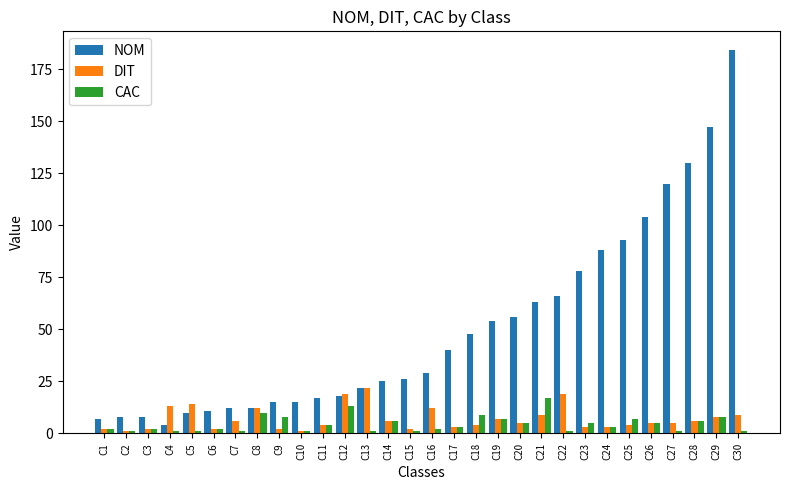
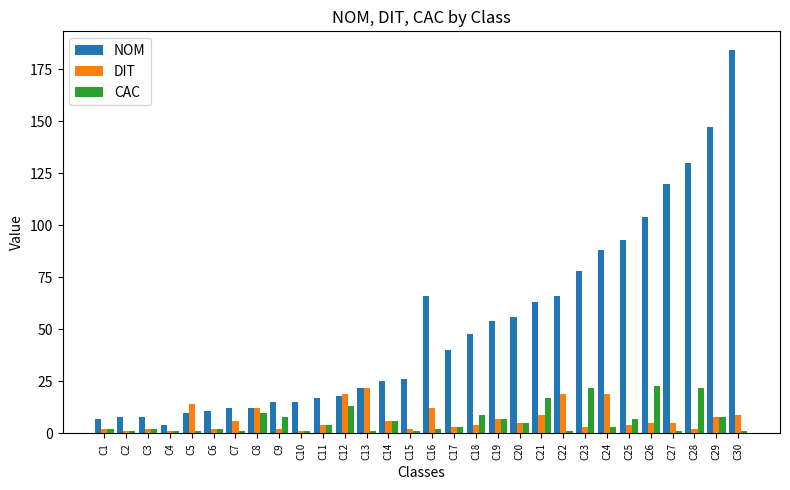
DIT, C4: 13 -> 1
NOM, C16: 29 -> 66
CAC, C23: 5 -> 22
DIT, C24: 3 -> 19
CAC, C26: 5 -> 23
DIT, C28: 6 -> 2
CAC, C28: 6 -> 22
